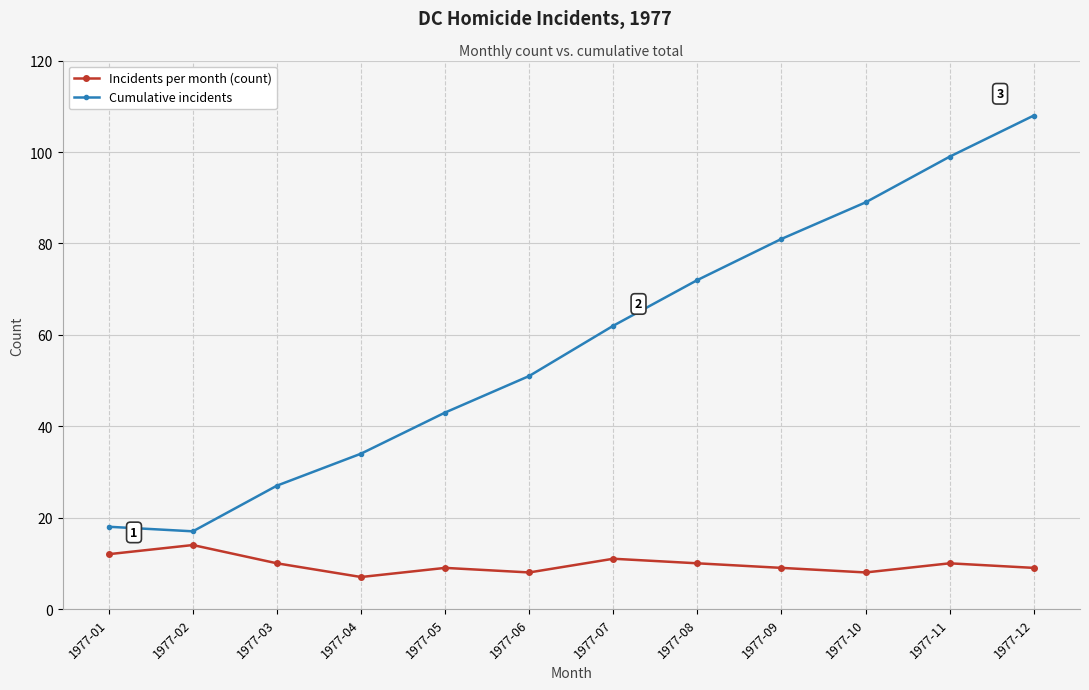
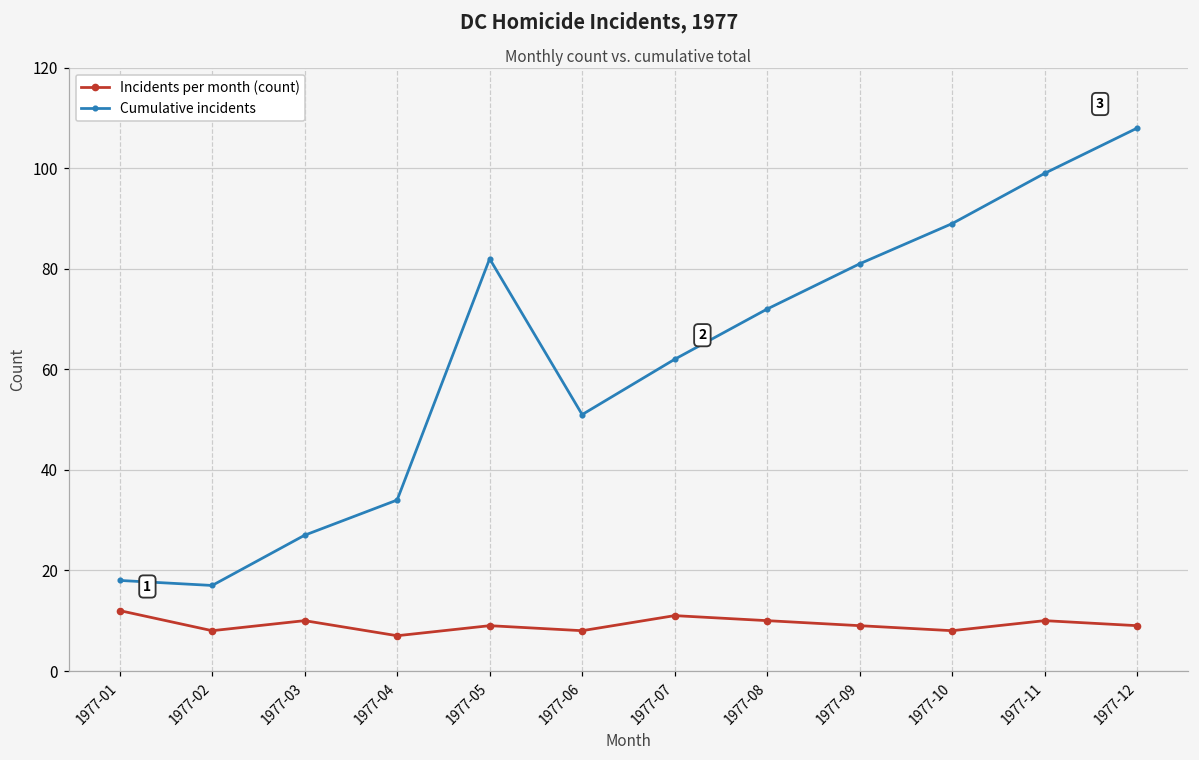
Incidents per month (count), 1977-02: 14 -> 8
Cumulative incidents, 1977-05: 43 -> 82
